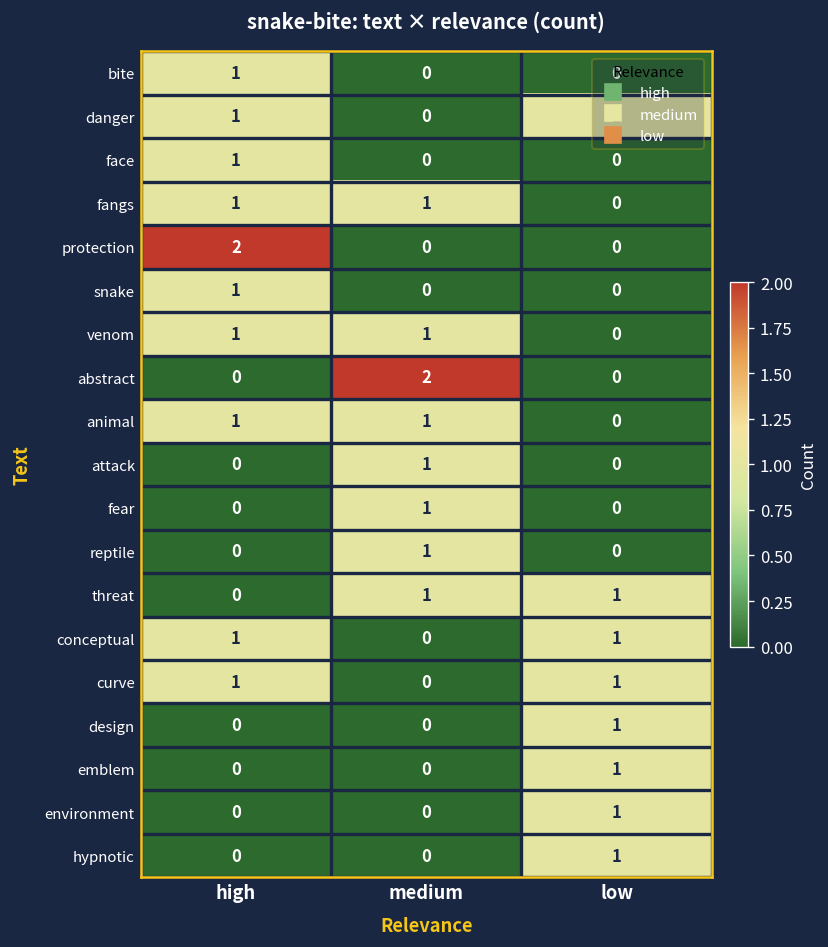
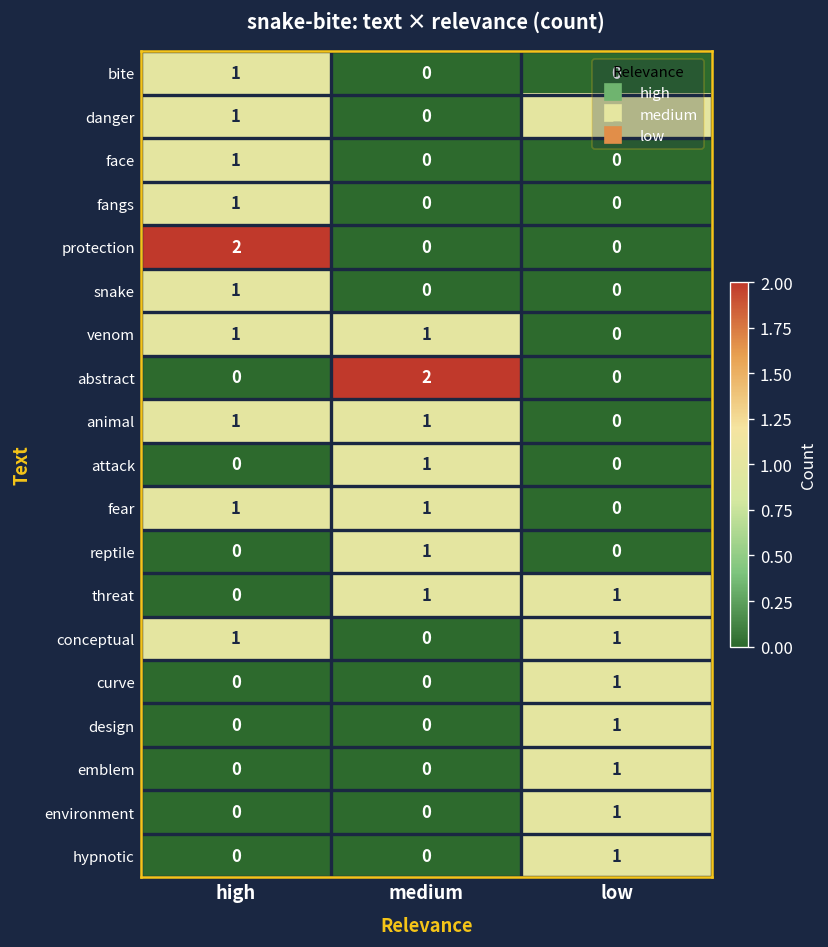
fangs, medium: 1 -> 0
fear, high: 0 -> 1
curve, high: 1 -> 0
